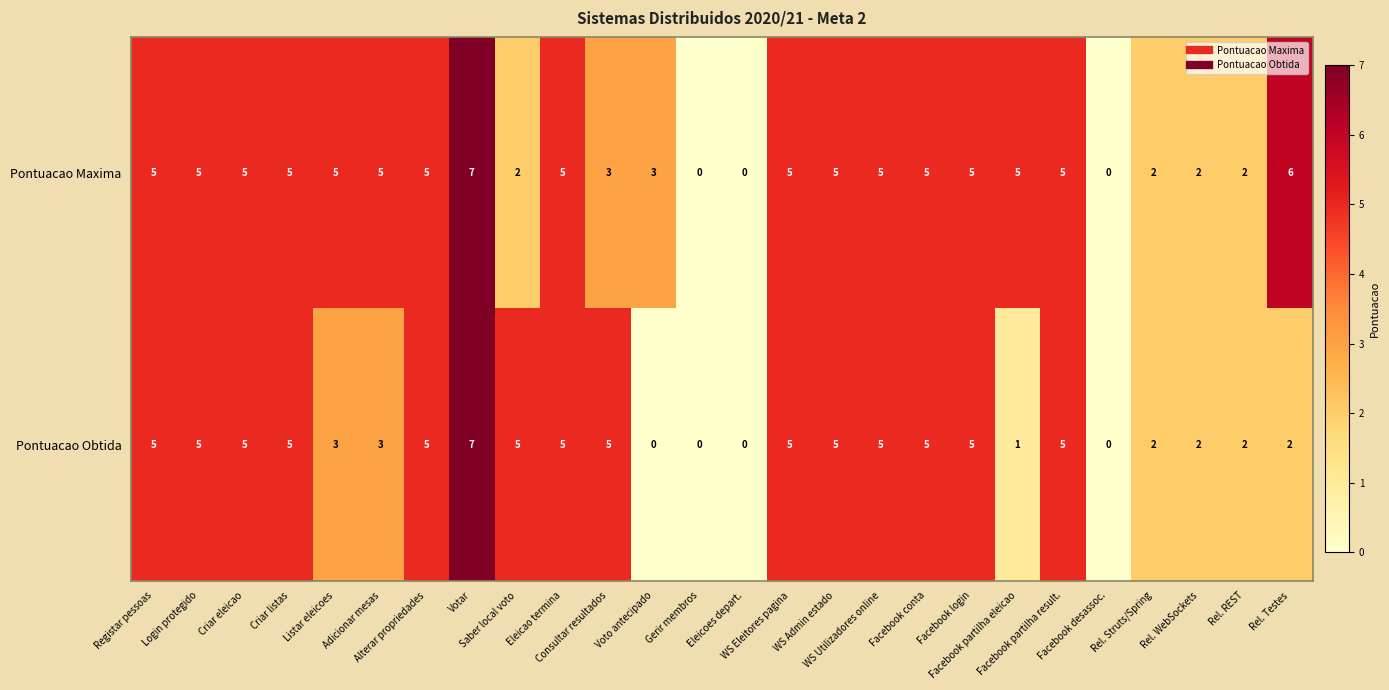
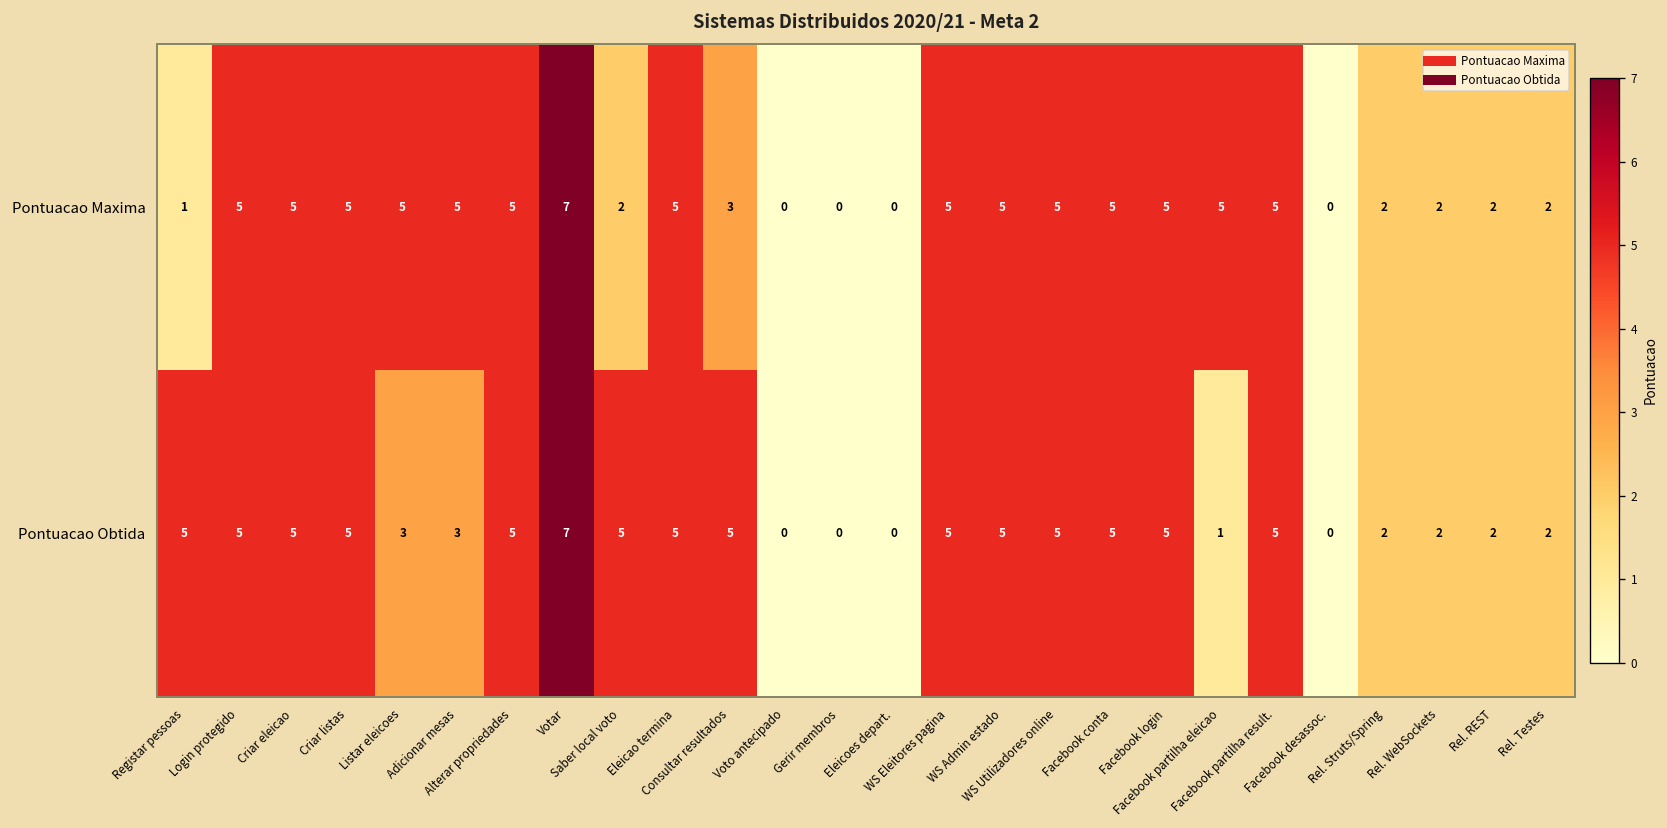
Pontuacao Maxima, Registar pessoas: 5 -> 1
Pontuacao Maxima, Voto antecipado: 3 -> 0
Pontuacao Maxima, Rel. Testes: 6 -> 2
